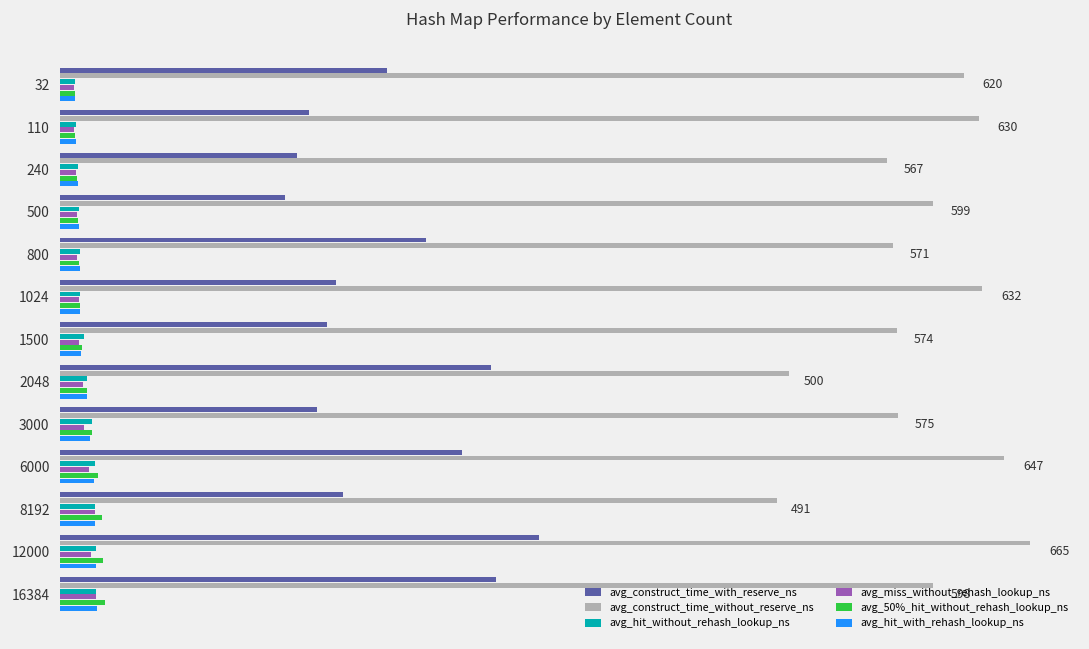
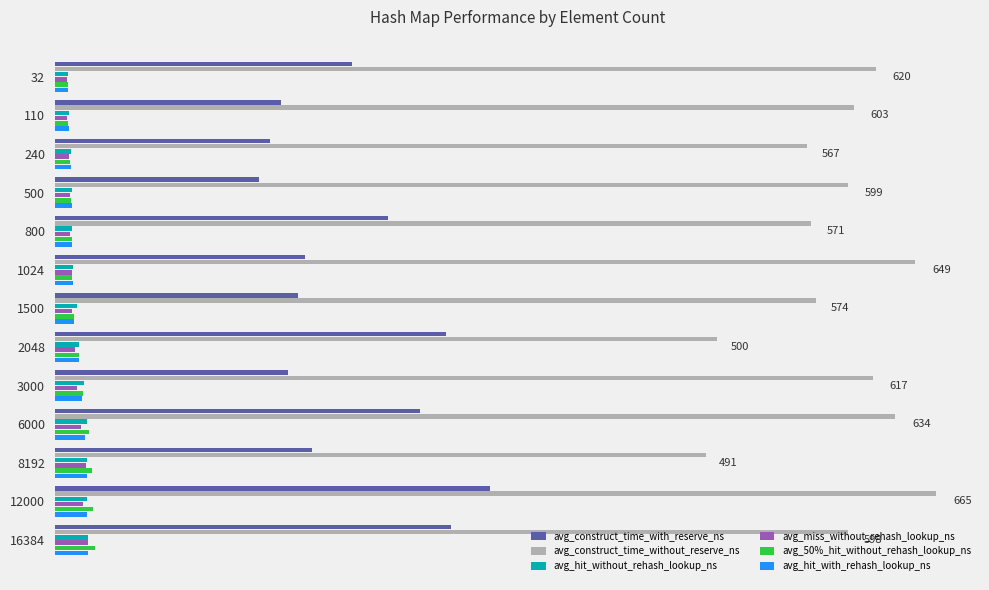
avg_construct_time_without_reserve_ns, 110: 630 -> 603
avg_construct_time_without_reserve_ns, 1024: 632 -> 649
avg_construct_time_without_reserve_ns, 3000: 575 -> 617
avg_construct_time_without_reserve_ns, 6000: 647 -> 634
